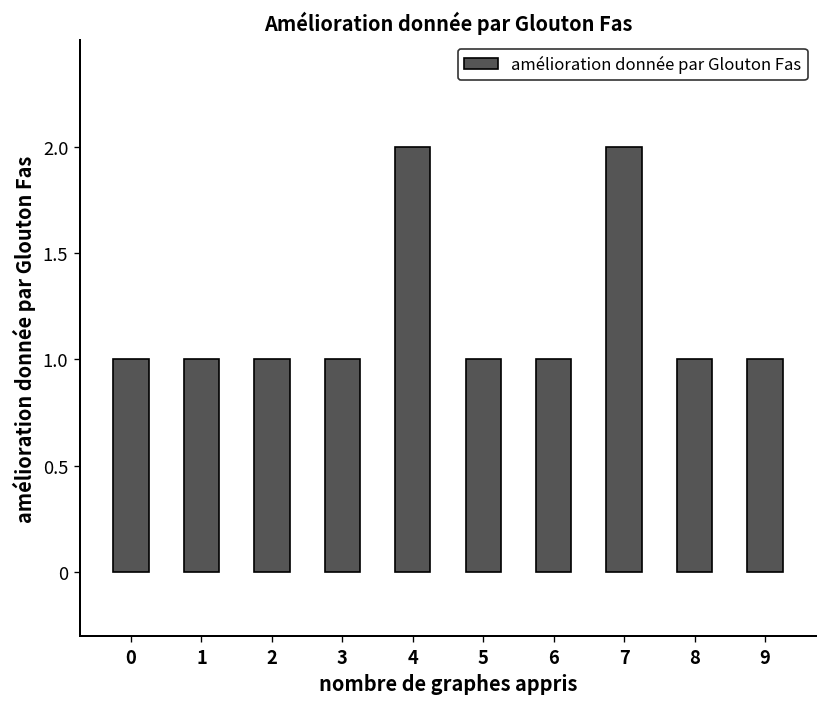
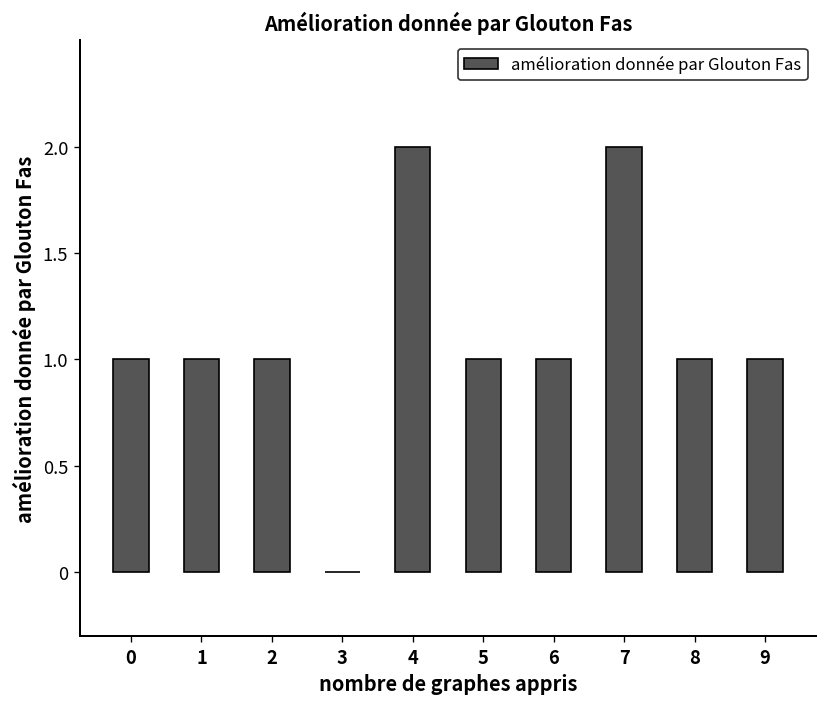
3: 1 -> 0
